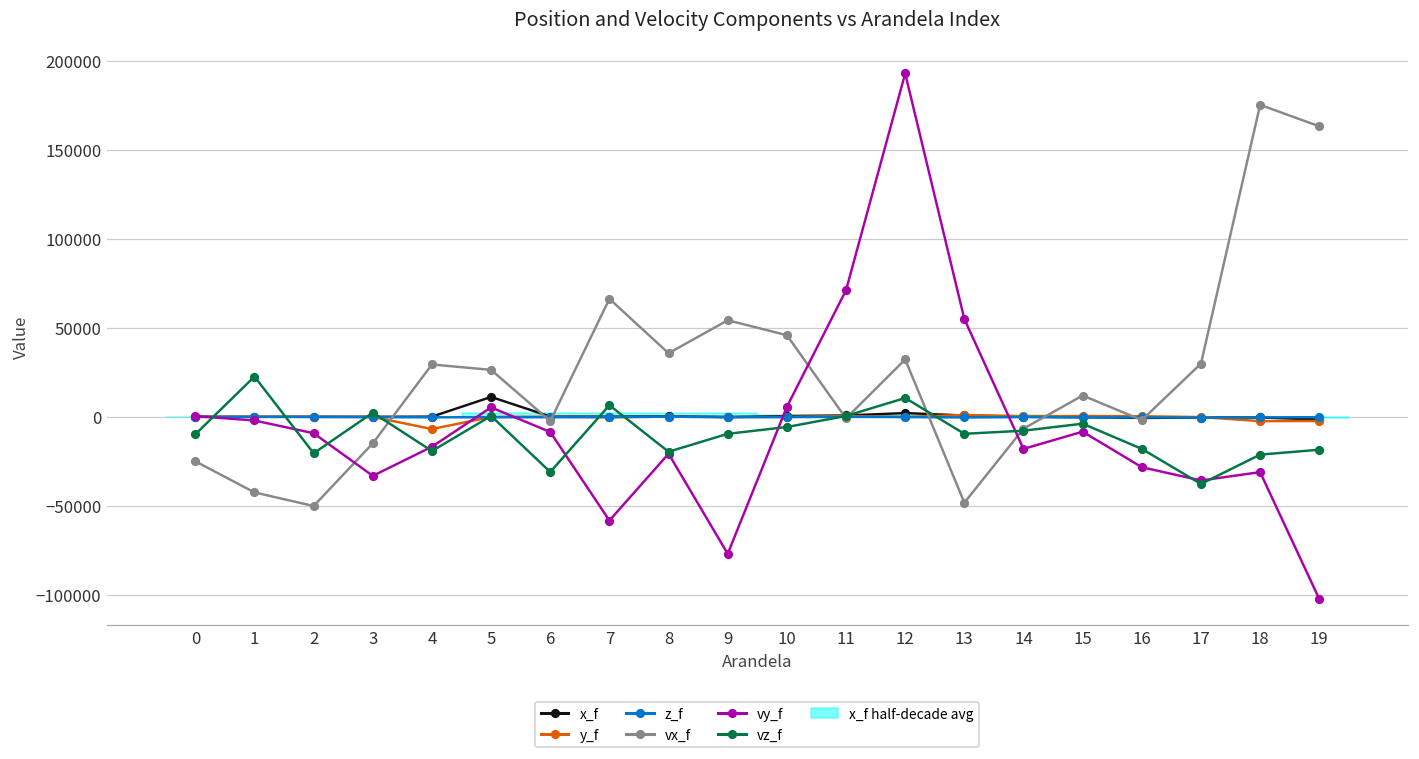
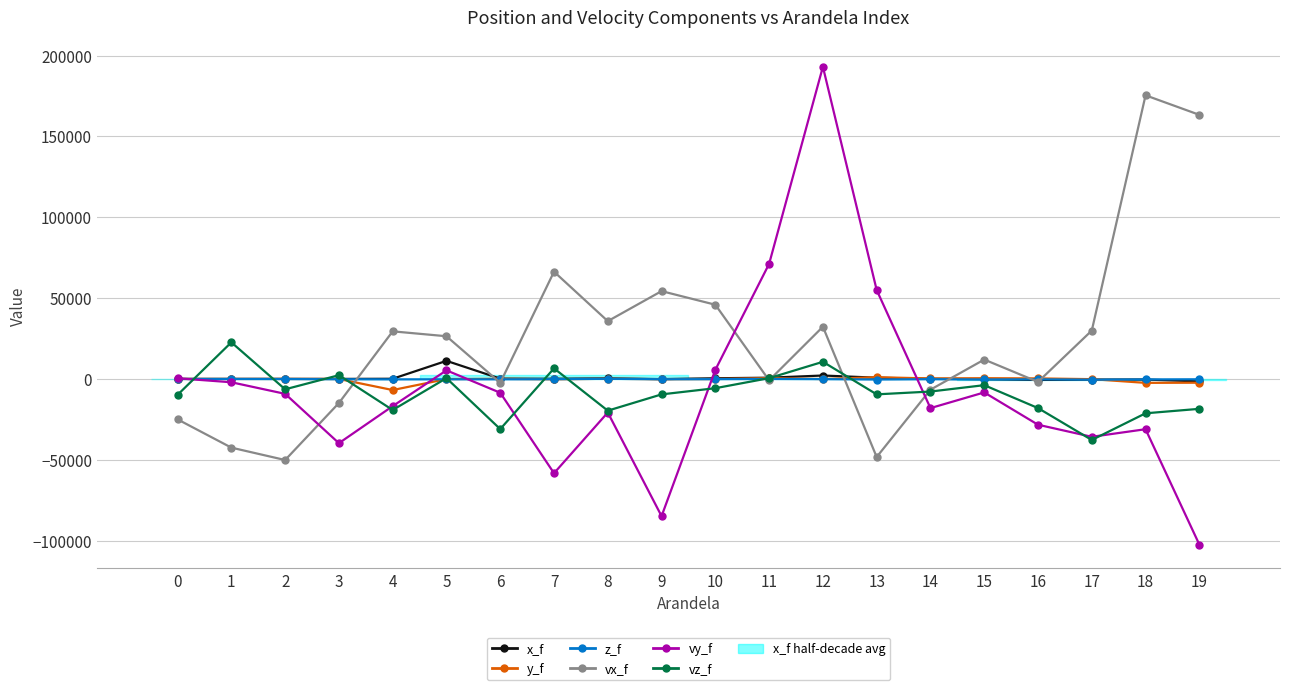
vz_f, 2: -20000 -> -6000
vy_f, 3: -33000 -> -40000
vy_f, 9: -77000 -> -85000
